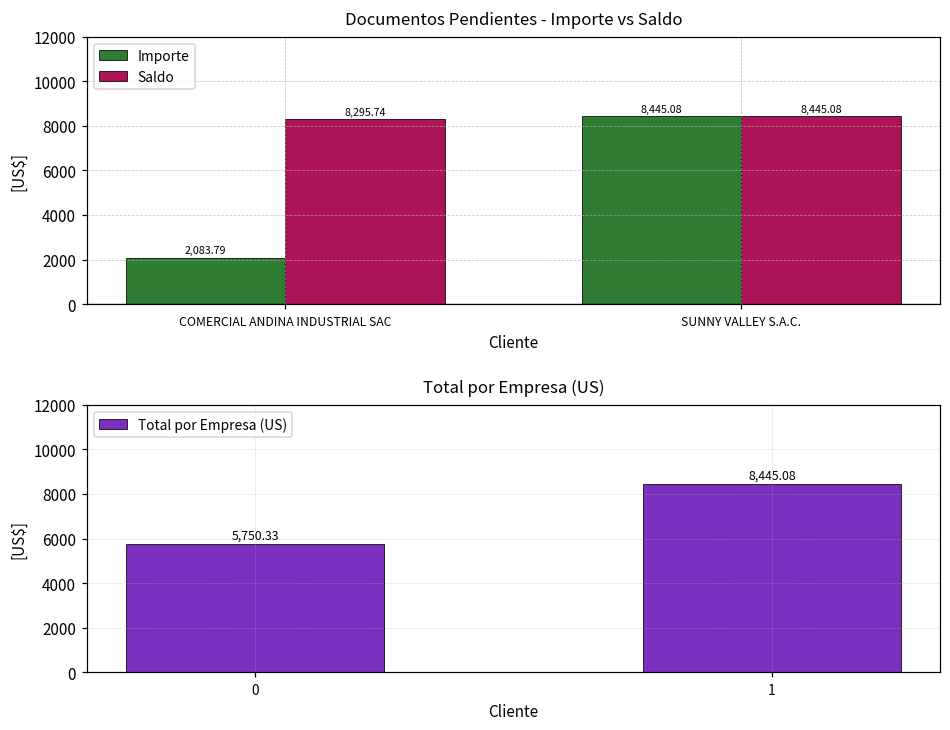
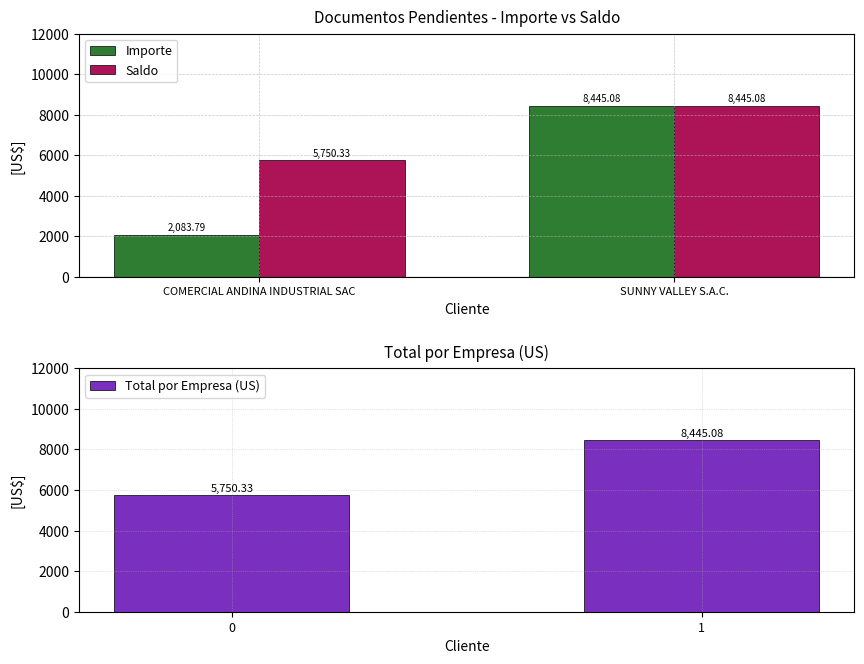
Documentos Pendientes - Importe vs Saldo, Saldo, COMERCIAL ANDINA INDUSTRIAL SAC: 8,295.74 -> 5,750.33
